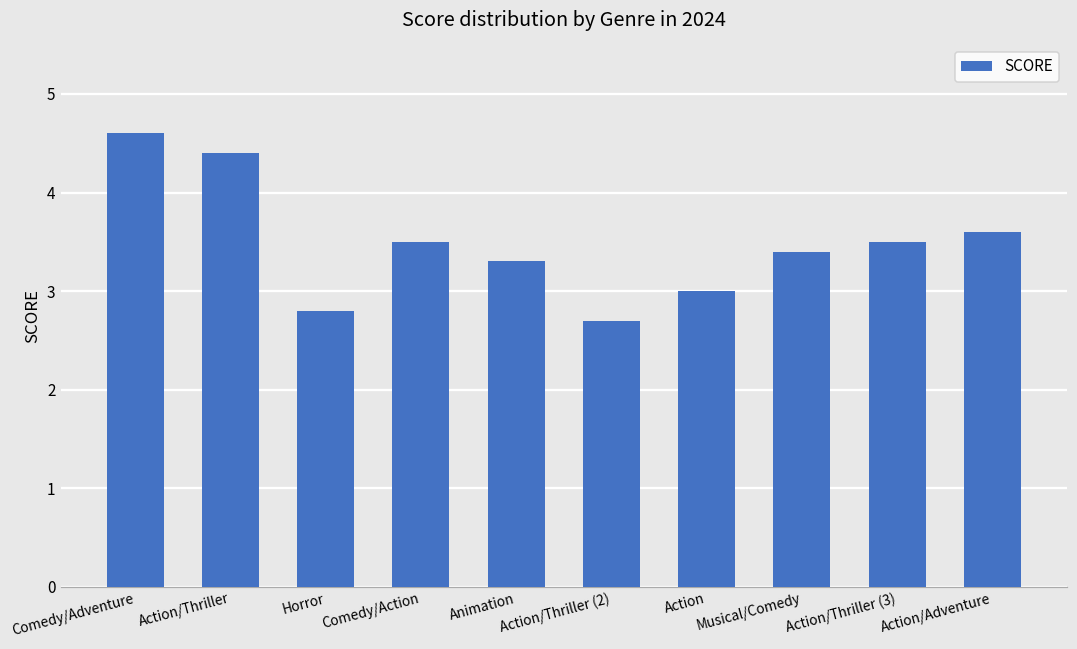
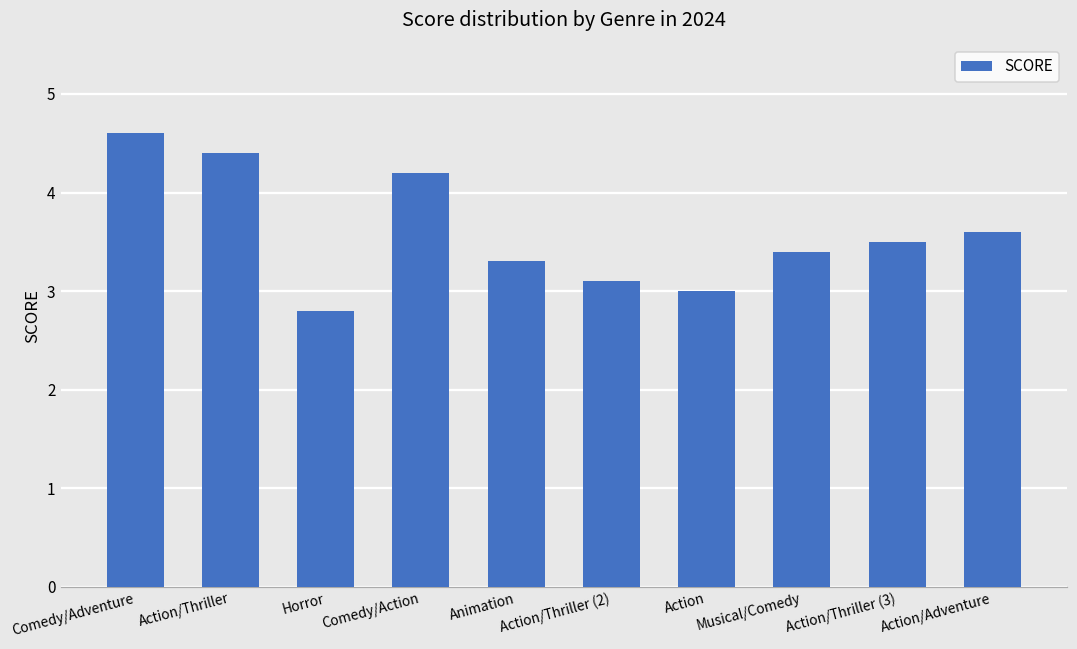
Comedy/Action: 3.5 -> 4.2
Action/Thriller (2): 2.7 -> 3.1
